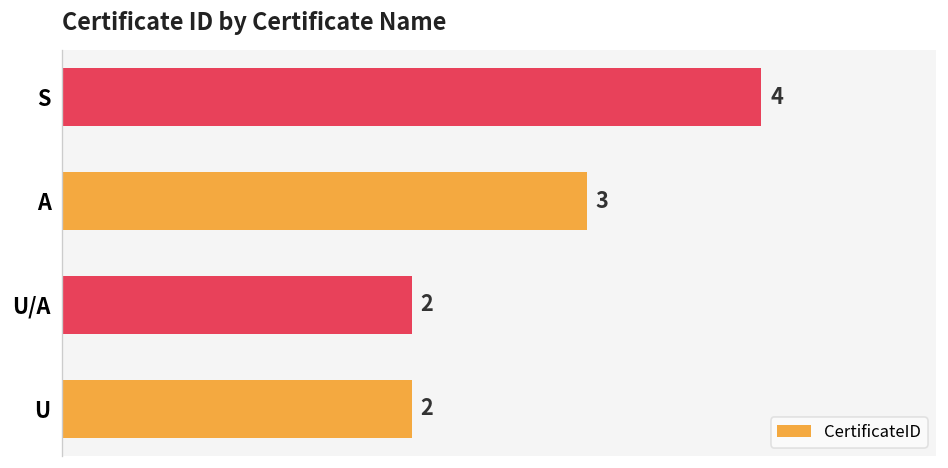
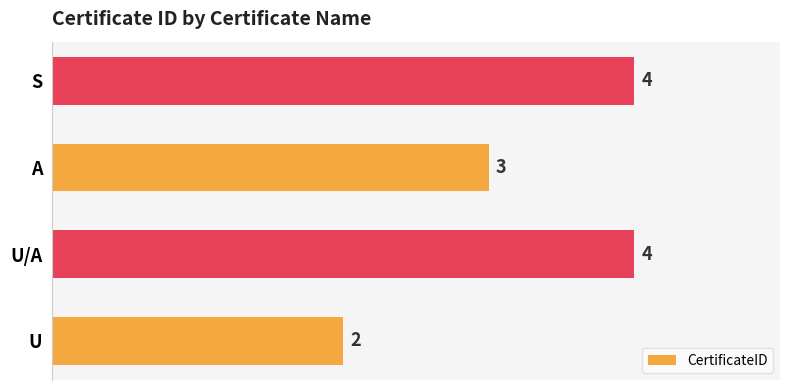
U/A: 2 -> 4
